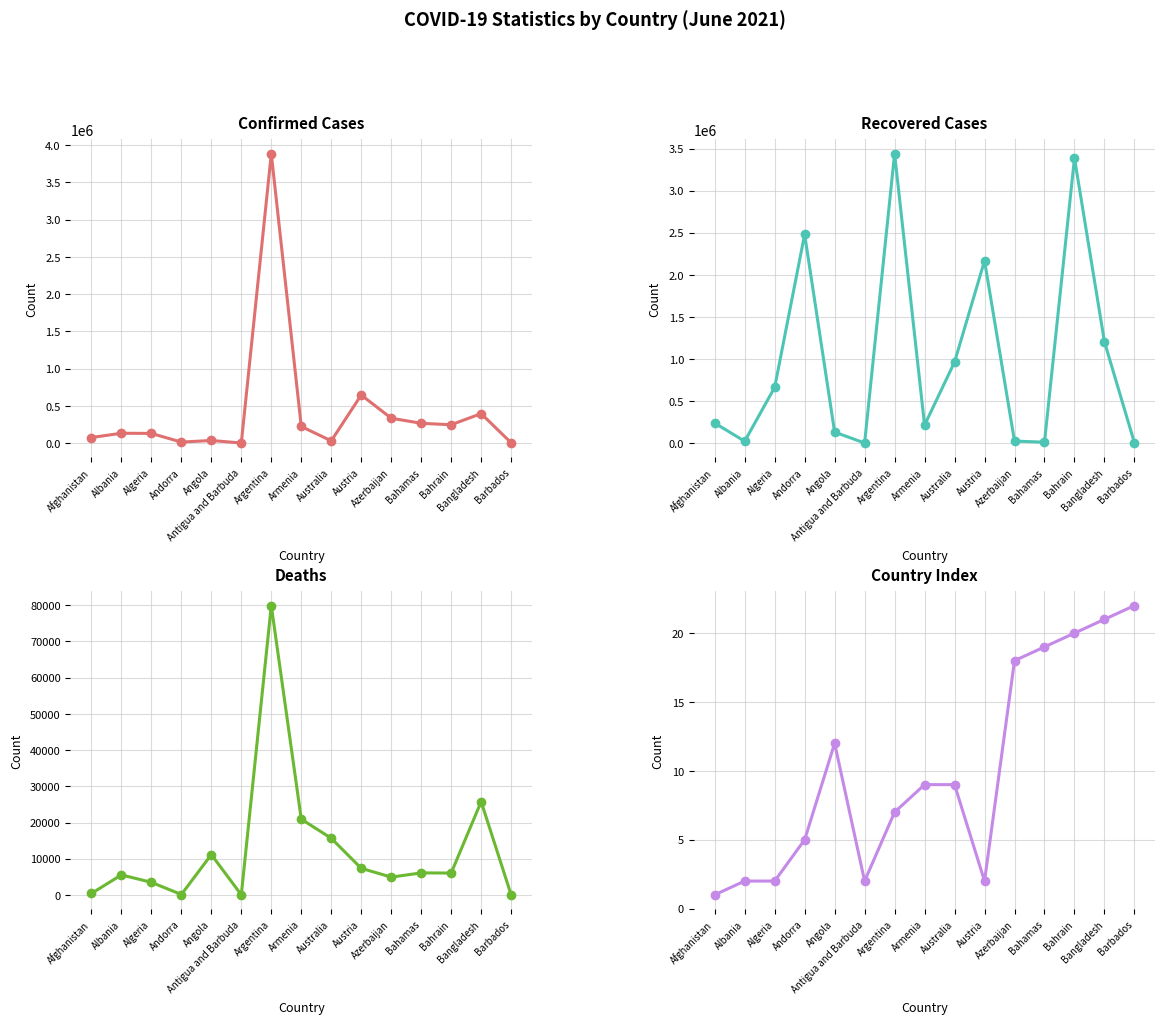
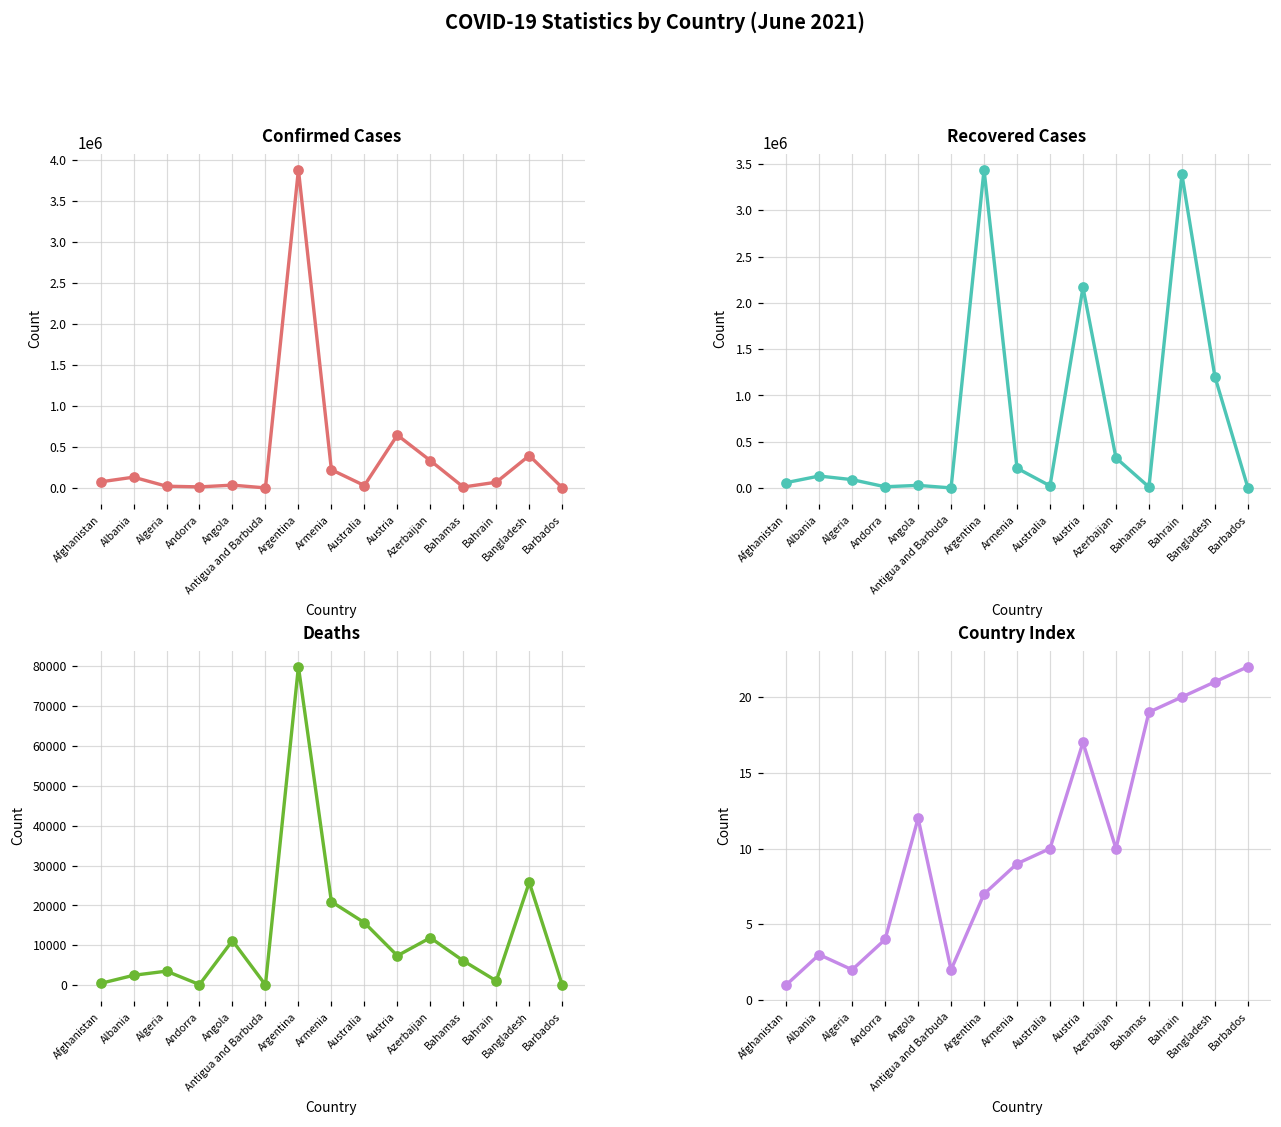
Confirmed Cases, Algeria: 100000 -> 0
Confirmed Cases, Bahamas: 300000 -> 0
Confirmed Cases, Bahrain: 200000 -> 100000
Recovered Cases, Afghanistan: 200000 -> 100000
Recovered Cases, Albania: 0 -> 100000
Recovered Cases, Algeria: 700000 -> 100000
Recovered Cases, Andorra: 2500000 -> 0
Recovered Cases, Angola: 100000 -> 0
Recovered Cases, Australia: 1000000 -> 0
Recovered Cases, Azerbaijan: 0 -> 300000
Deaths, Albania: 6000 -> 2000
Deaths, Azerbaijan: 5000 -> 12000
Deaths, Bahrain: 6000 -> 1000
Country Index, Albania: 2 -> 3
Country Index, Andorra: 5 -> 4
Country Index, Australia: 9 -> 10
Country Index, Austria: 2 -> 17
Country Index, Azerbaijan: 18 -> 10
